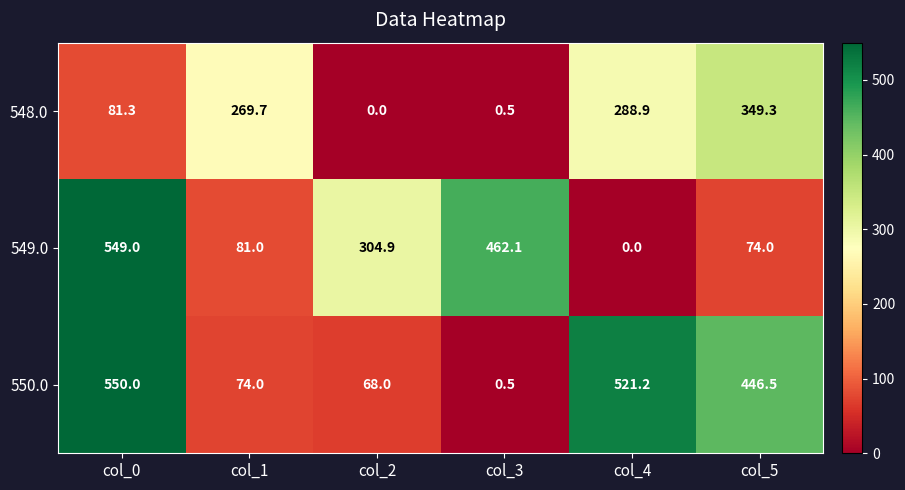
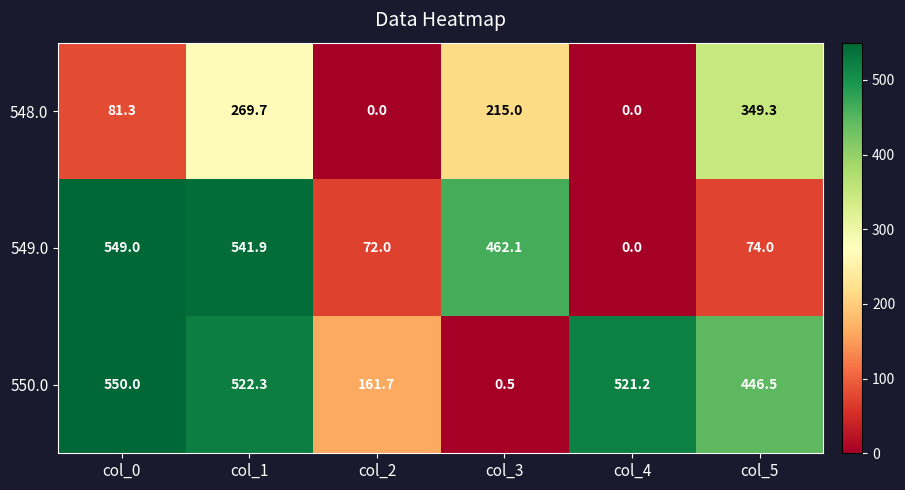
548.0, col_3: 0.5 -> 215.0
548.0, col_4: 288.9 -> 0.0
549.0, col_1: 81.0 -> 541.9
549.0, col_2: 304.9 -> 72.0
550.0, col_1: 74.0 -> 522.3
550.0, col_2: 68.0 -> 161.7
